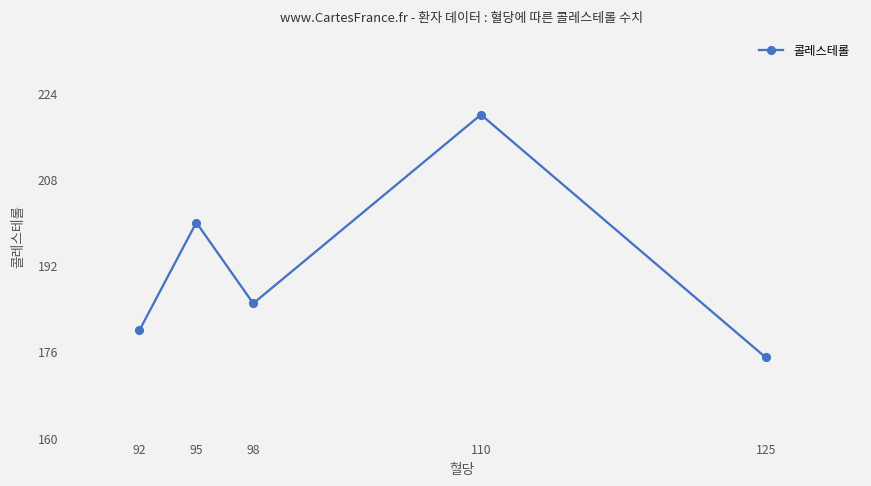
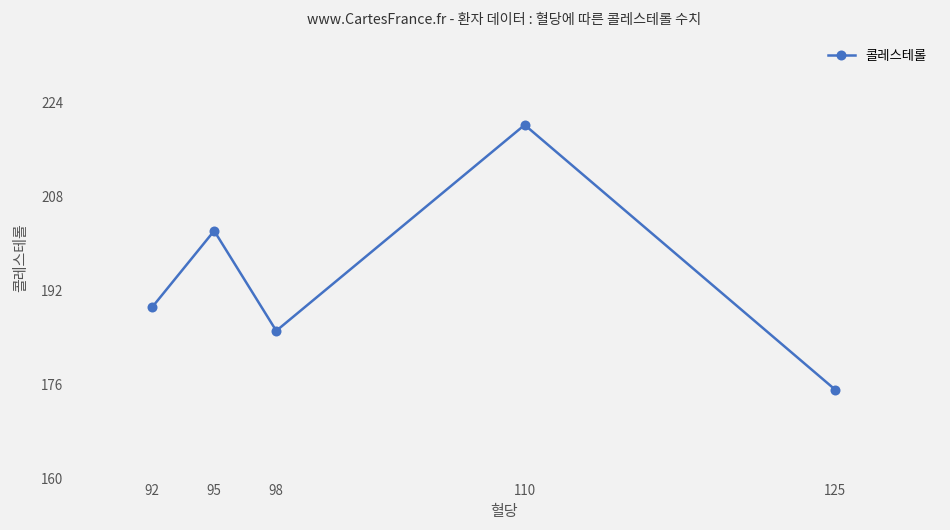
92: 180 -> 189
95: 200 -> 202
